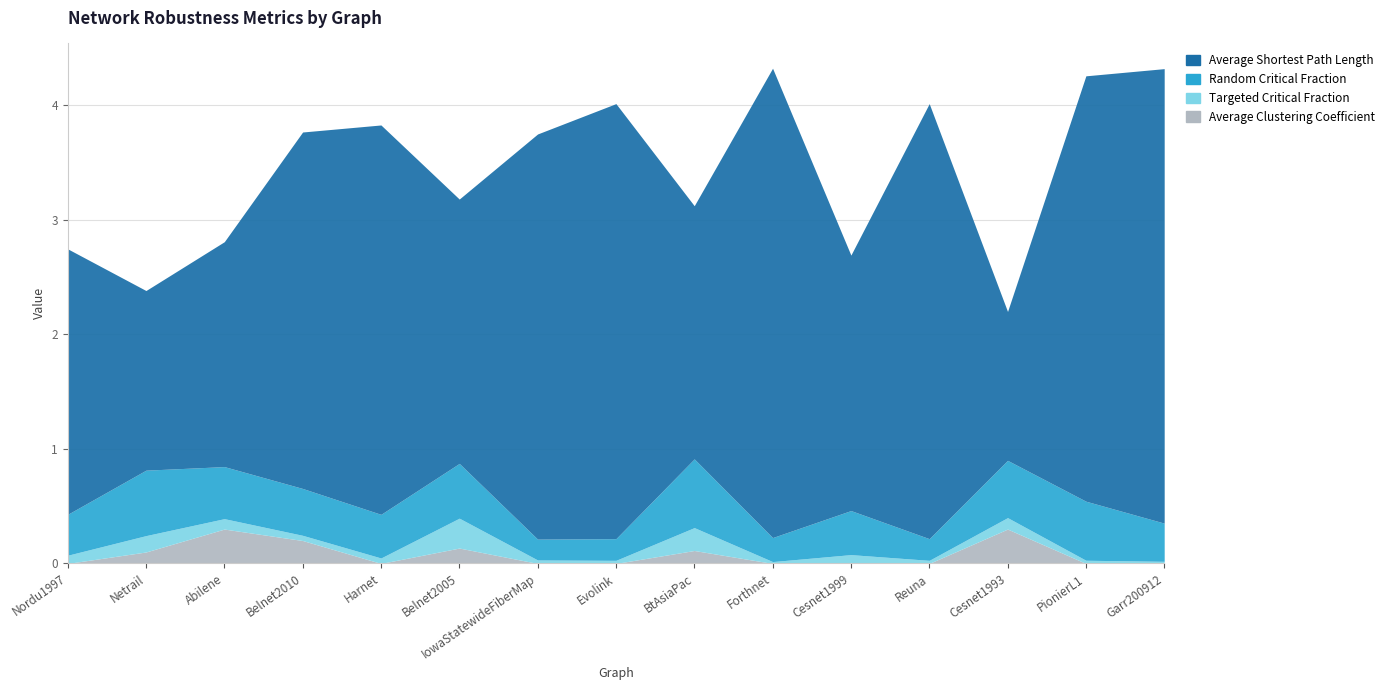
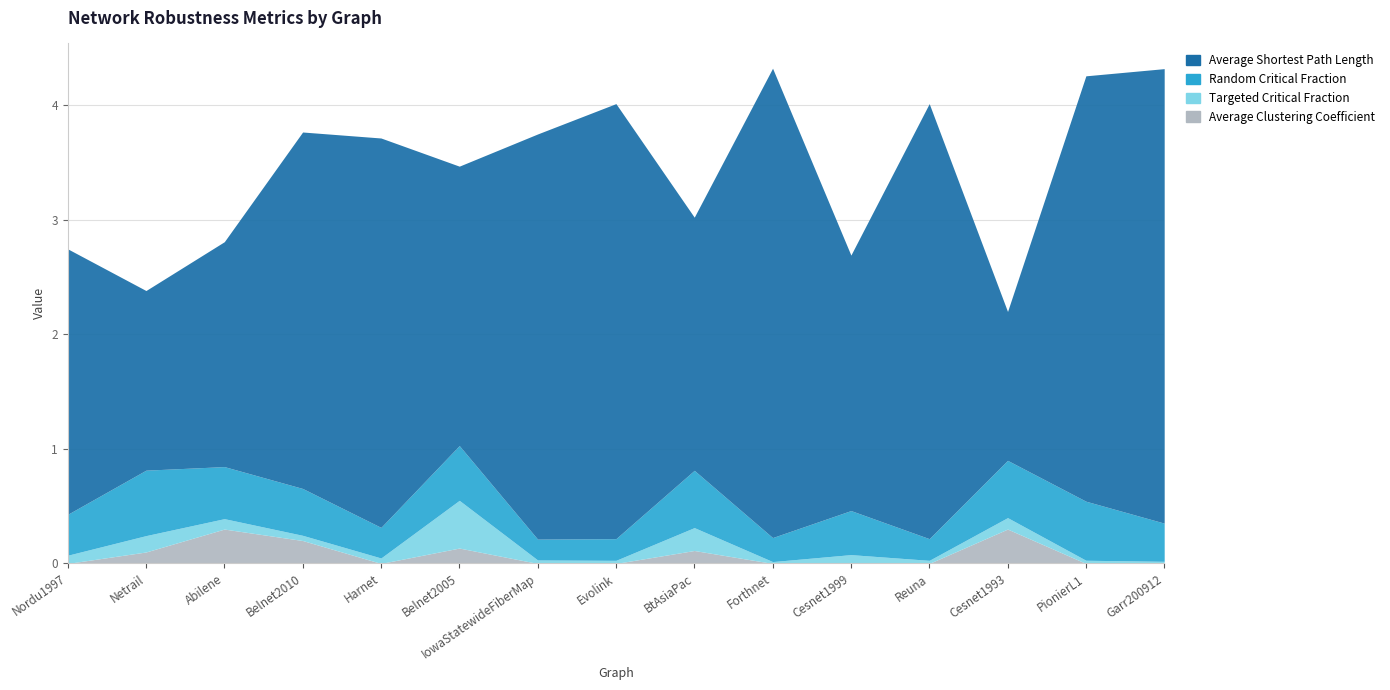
Random Critical Fraction, Harnet: 0.38 -> 0.27
Targeted Critical Fraction, Belnet2005: 0.26 -> 0.42
Average Shortest Path Length, Belnet2005: 2.31 -> 2.44
Random Critical Fraction, BtAsiaPac: 0.6 -> 0.5
